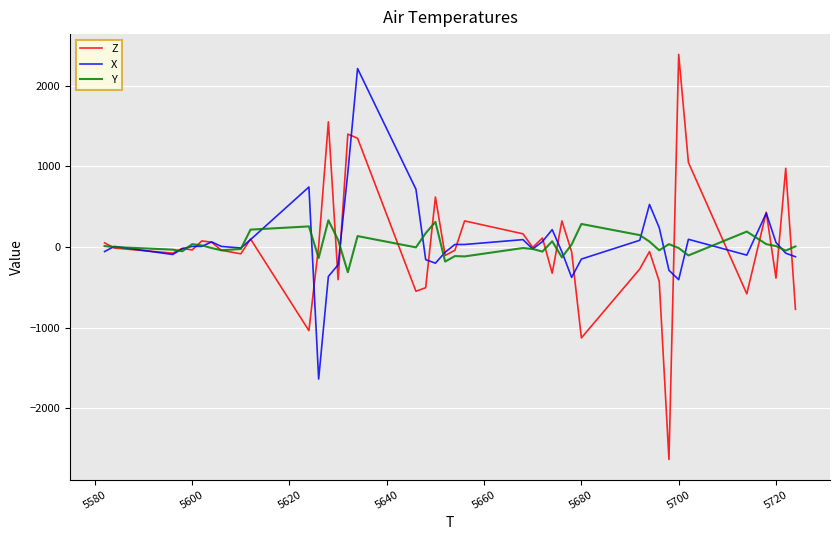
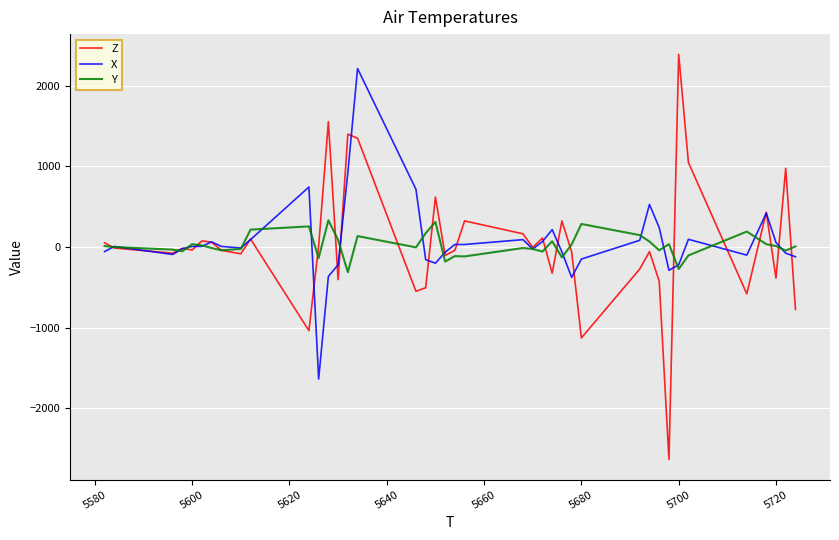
X, 5700: -400 -> -200
Y, 5700: 0 -> -300
